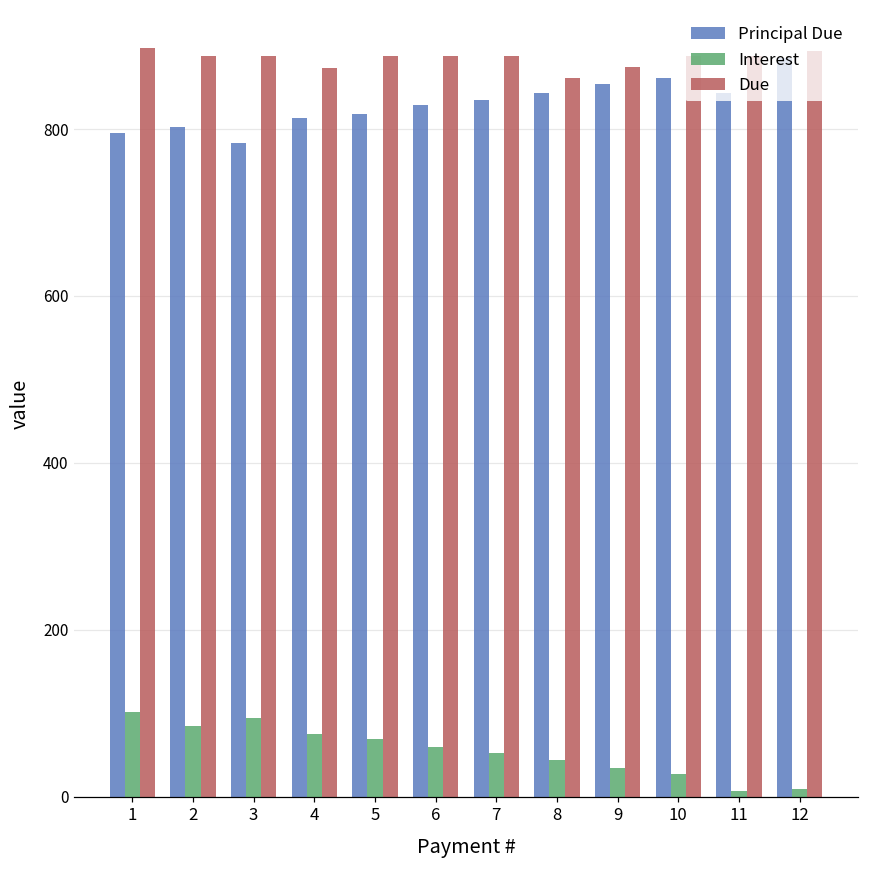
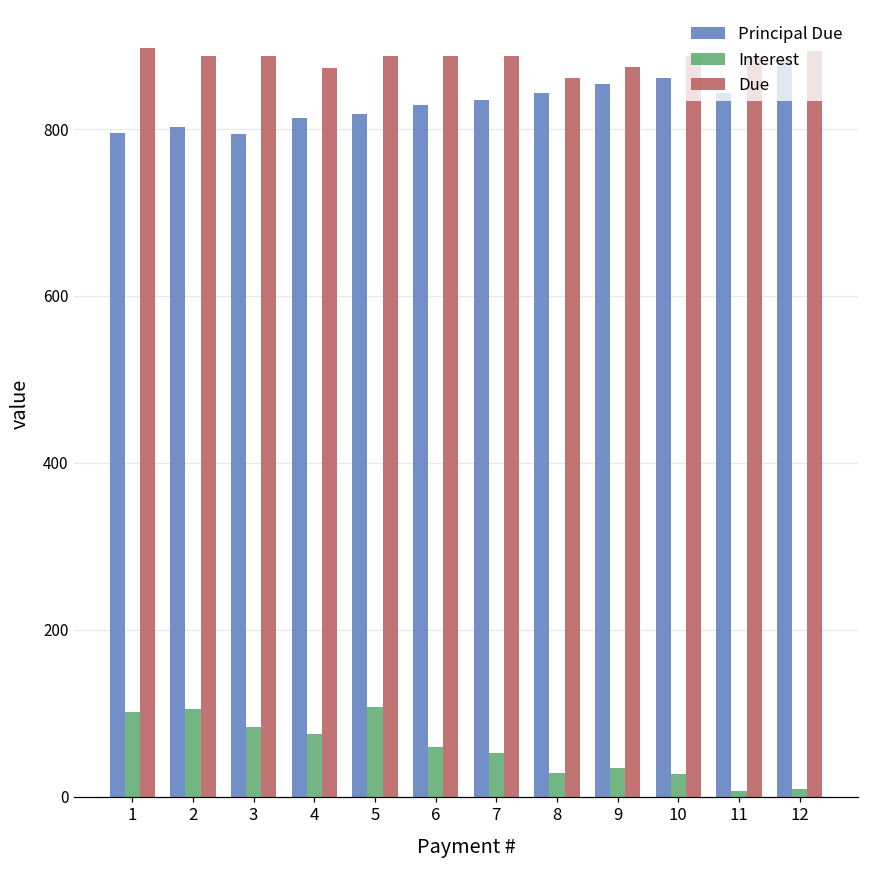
Interest, 2: 80 -> 100
Principal Due, 3: 780 -> 790
Interest, 3: 90 -> 80
Interest, 5: 70 -> 110
Interest, 8: 40 -> 30
